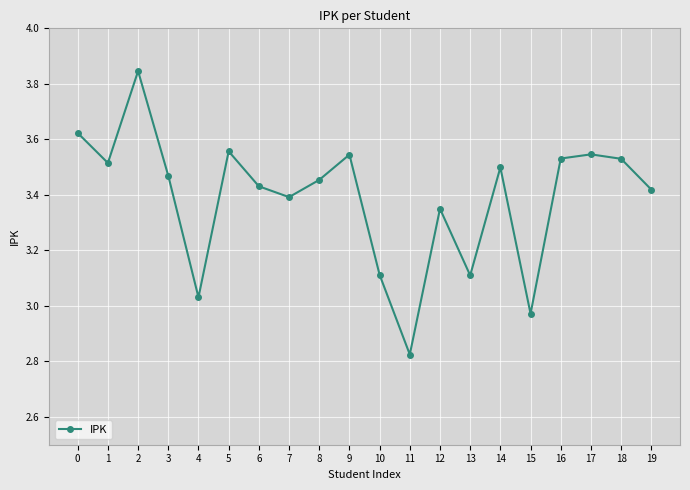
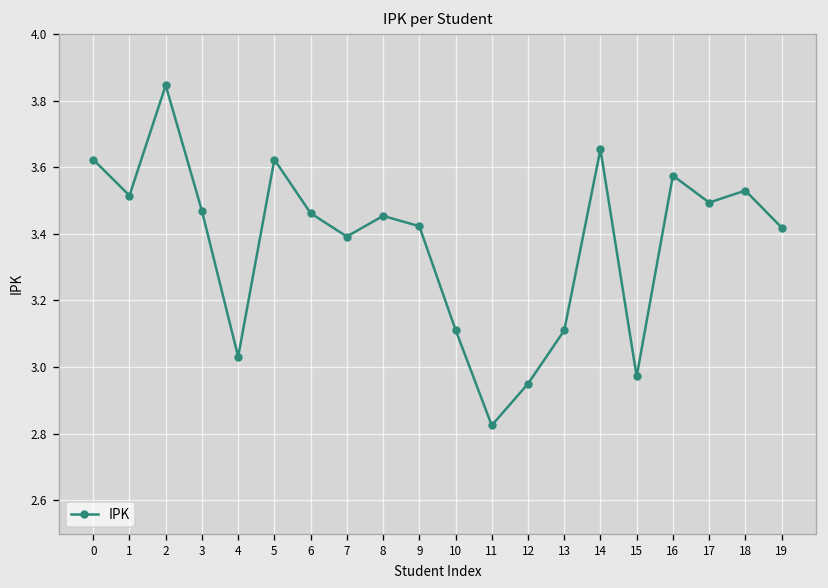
5: 3.56 -> 3.62
6: 3.43 -> 3.46
9: 3.55 -> 3.42
12: 3.35 -> 2.95
14: 3.50 -> 3.65
16: 3.53 -> 3.58
17: 3.55 -> 3.49
